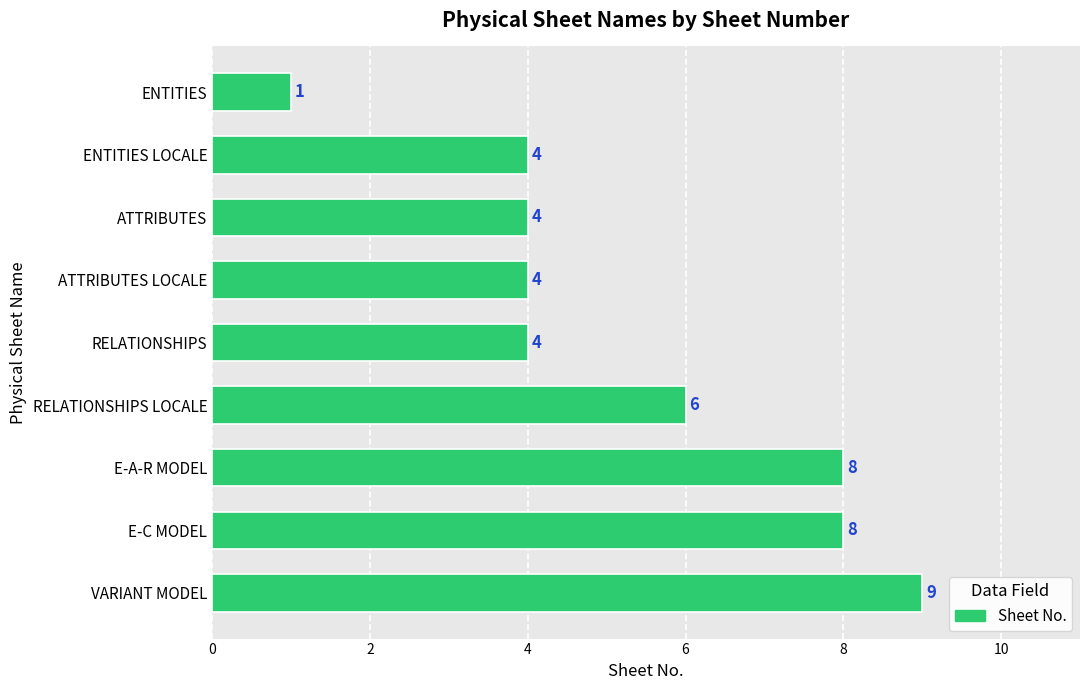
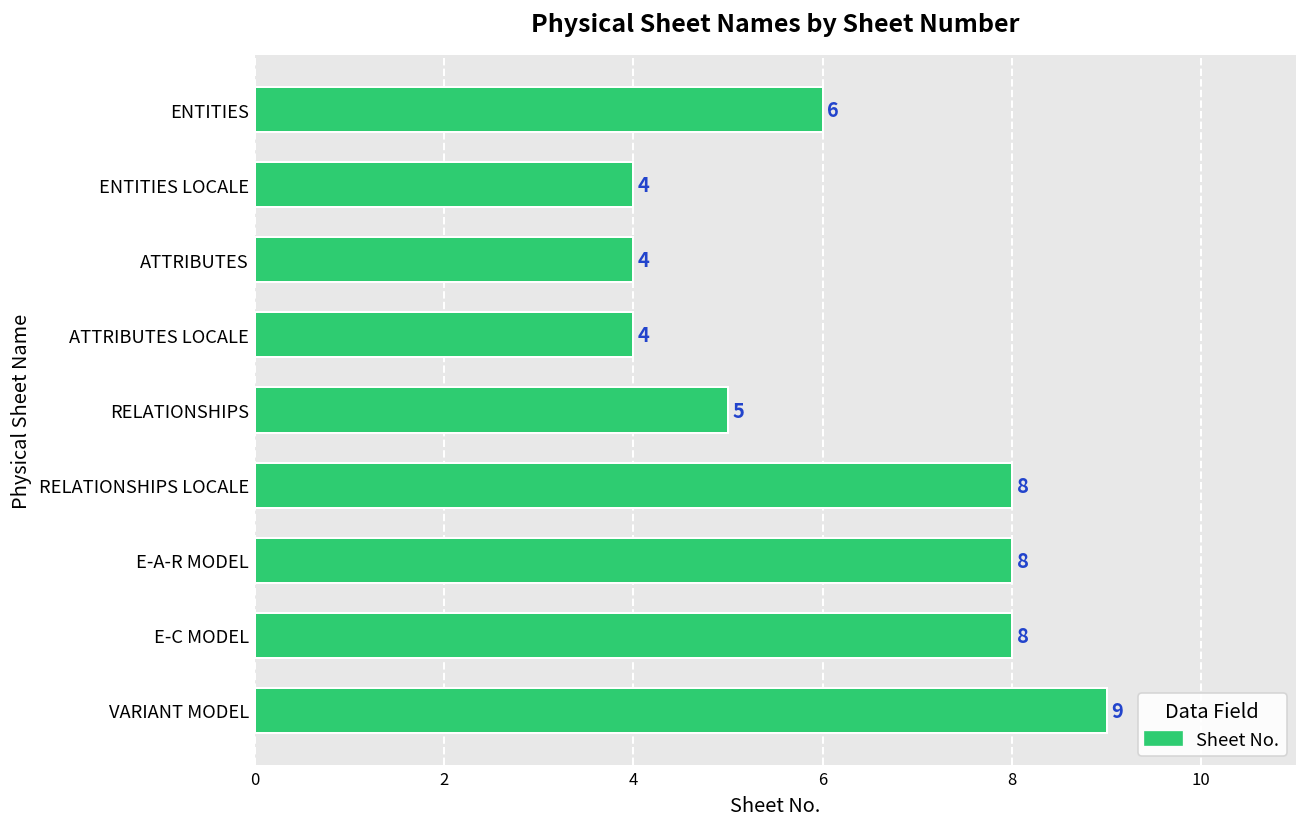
ENTITIES: 1 -> 6
RELATIONSHIPS: 4 -> 5
RELATIONSHIPS LOCALE: 6 -> 8
